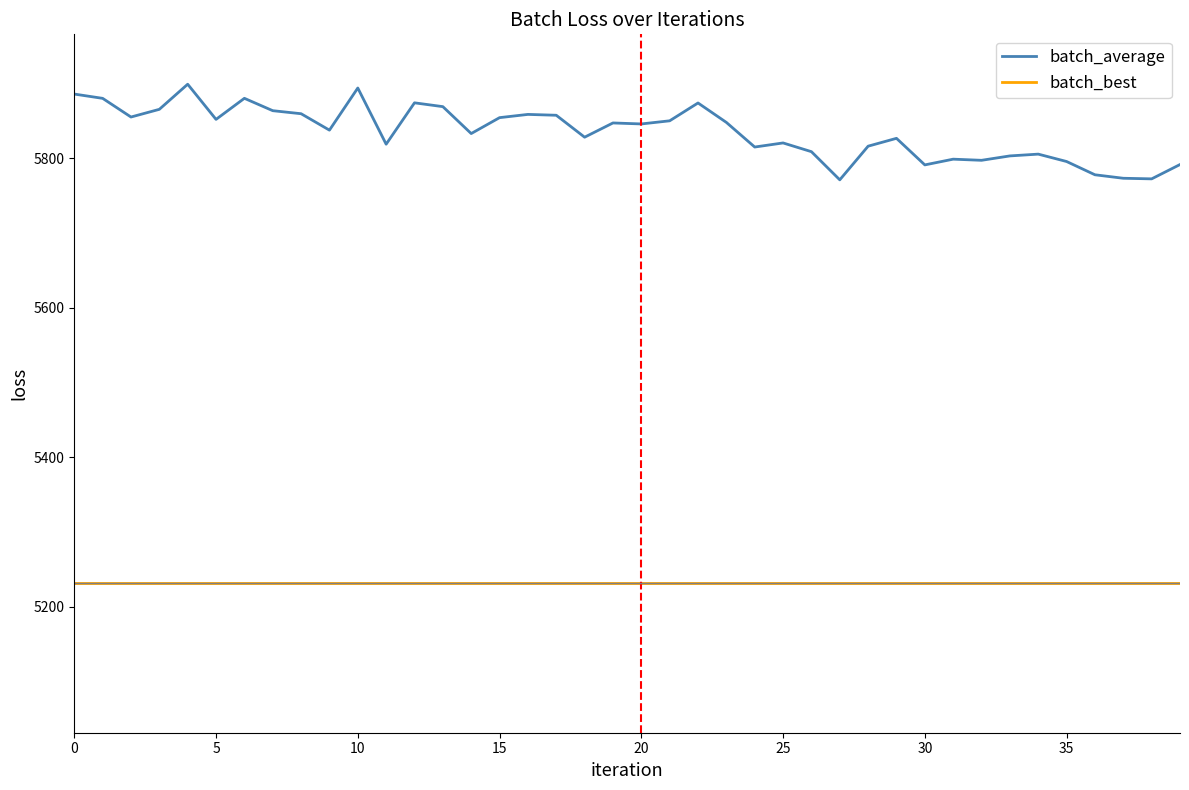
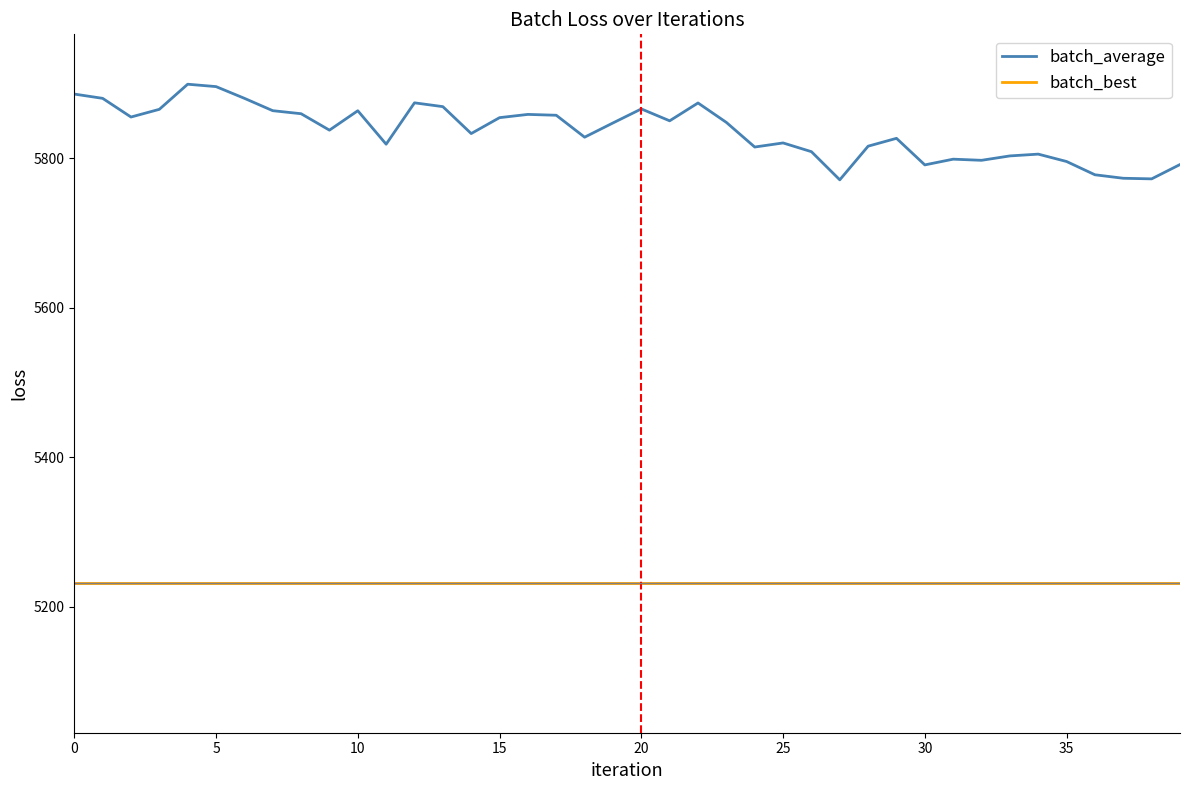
batch_average, 5: 5850 -> 5900
batch_average, 10: 5890 -> 5860
batch_average, 20: 5850 -> 5870
